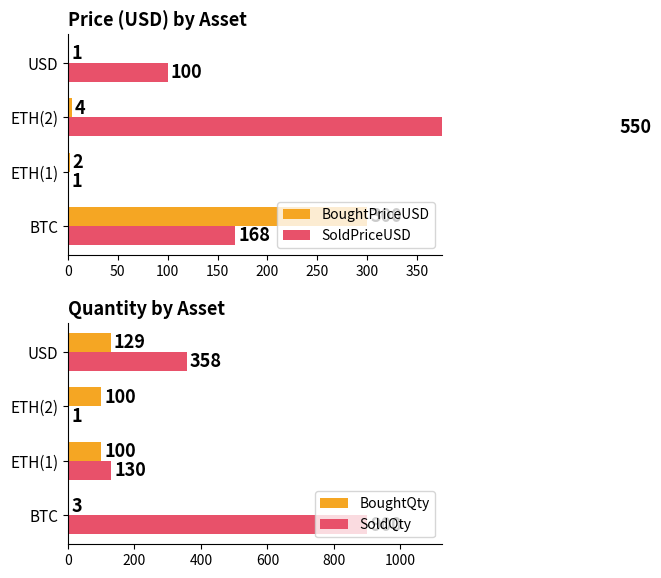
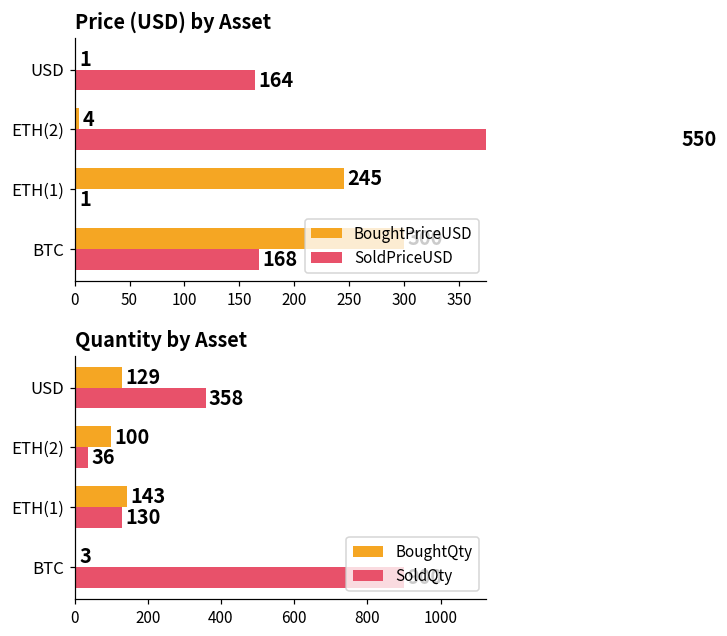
Price (USD) by Asset, SoldPriceUSD, USD: 100 -> 164
Price (USD) by Asset, BoughtPriceUSD, ETH(1): 2 -> 245
Quantity by Asset, SoldQty, ETH(2): 1 -> 36
Quantity by Asset, BoughtQty, ETH(1): 100 -> 143
